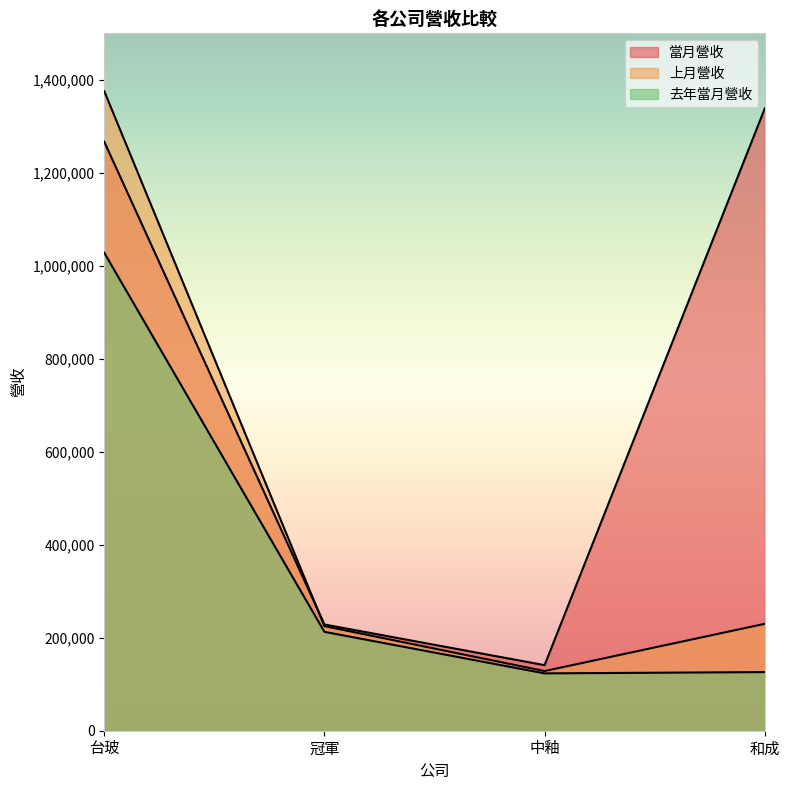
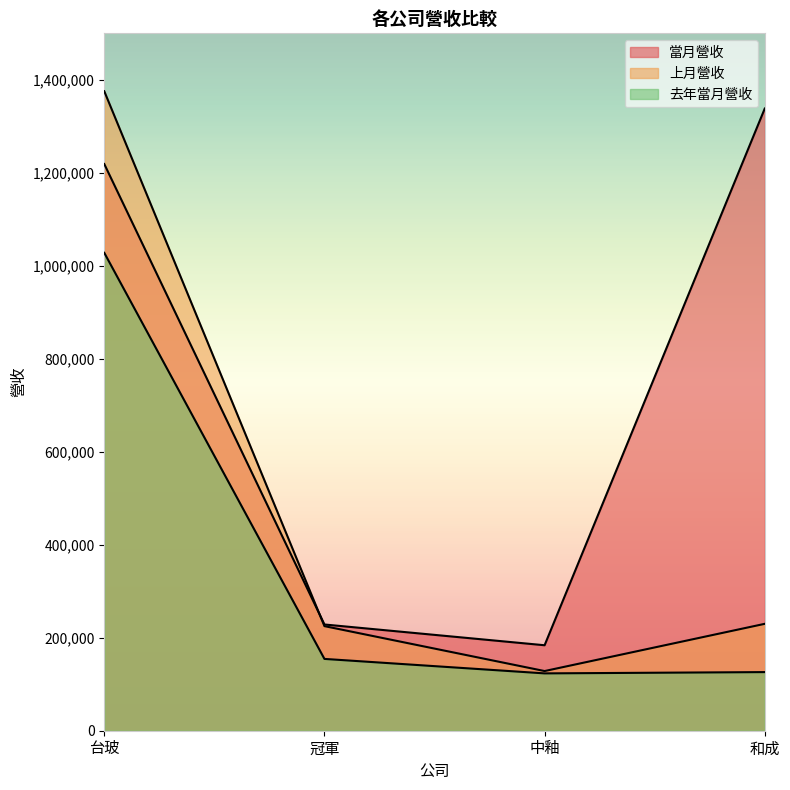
當月營收, 台玻: 1,270,000 -> 1,220,000
去年當月營收, 冠軍: 210,000 -> 150,000
當月營收, 中釉: 140,000 -> 180,000
